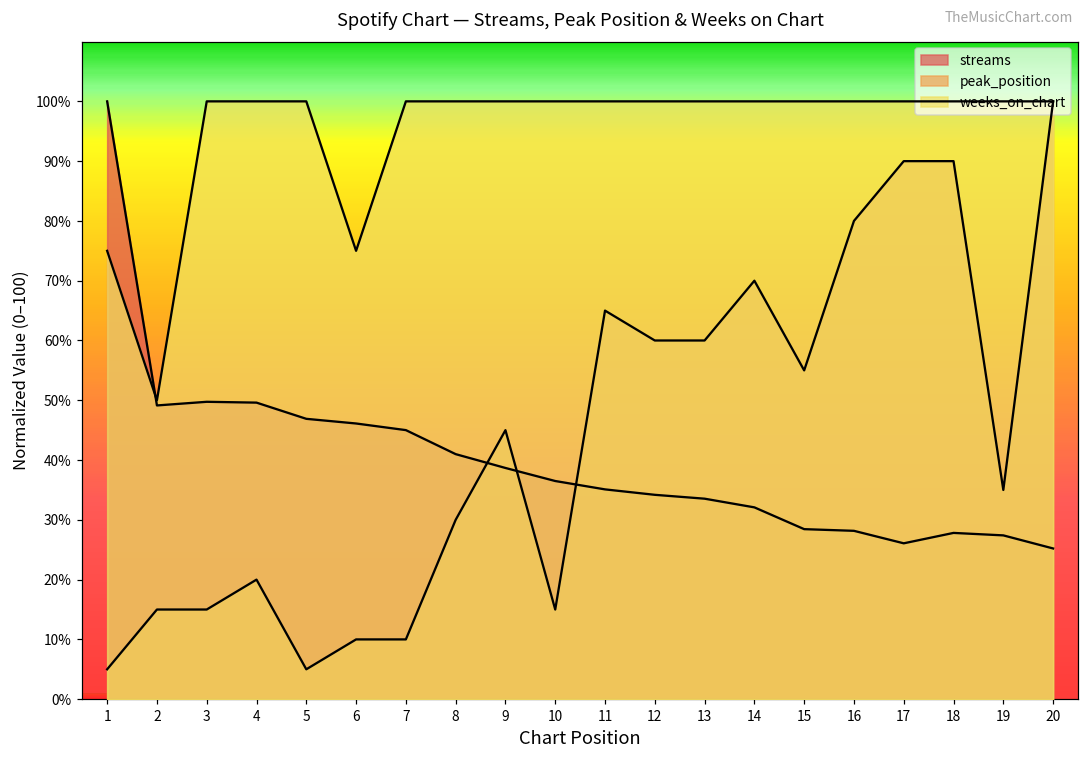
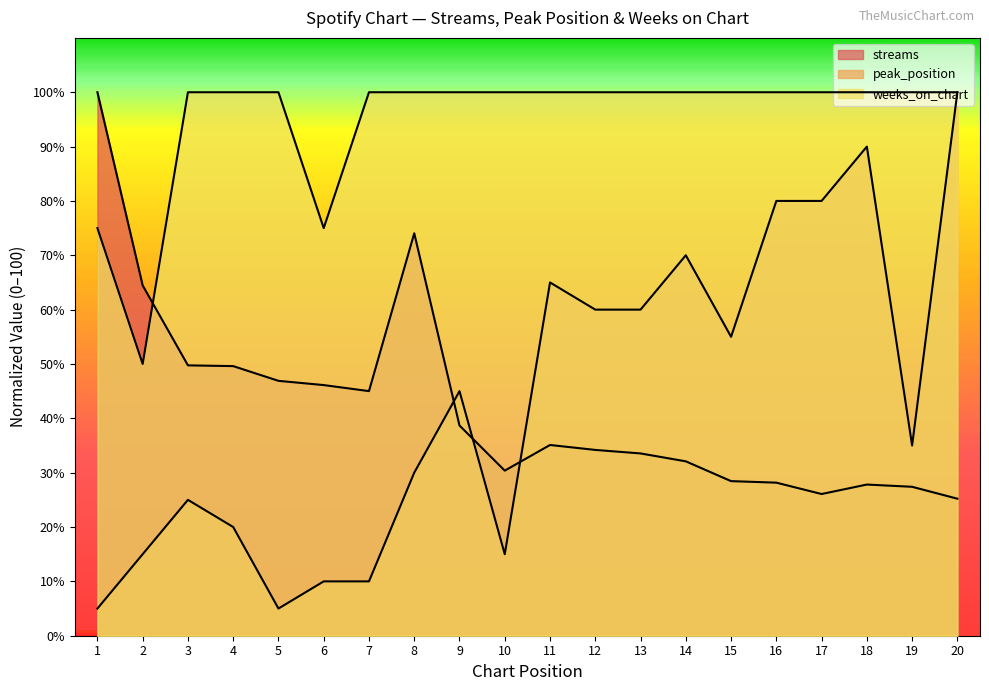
streams, 2: 49% -> 64%
peak_position, 3: 15% -> 25%
streams, 8: 41% -> 74%
streams, 10: 36% -> 30%
peak_position, 17: 90% -> 80%
